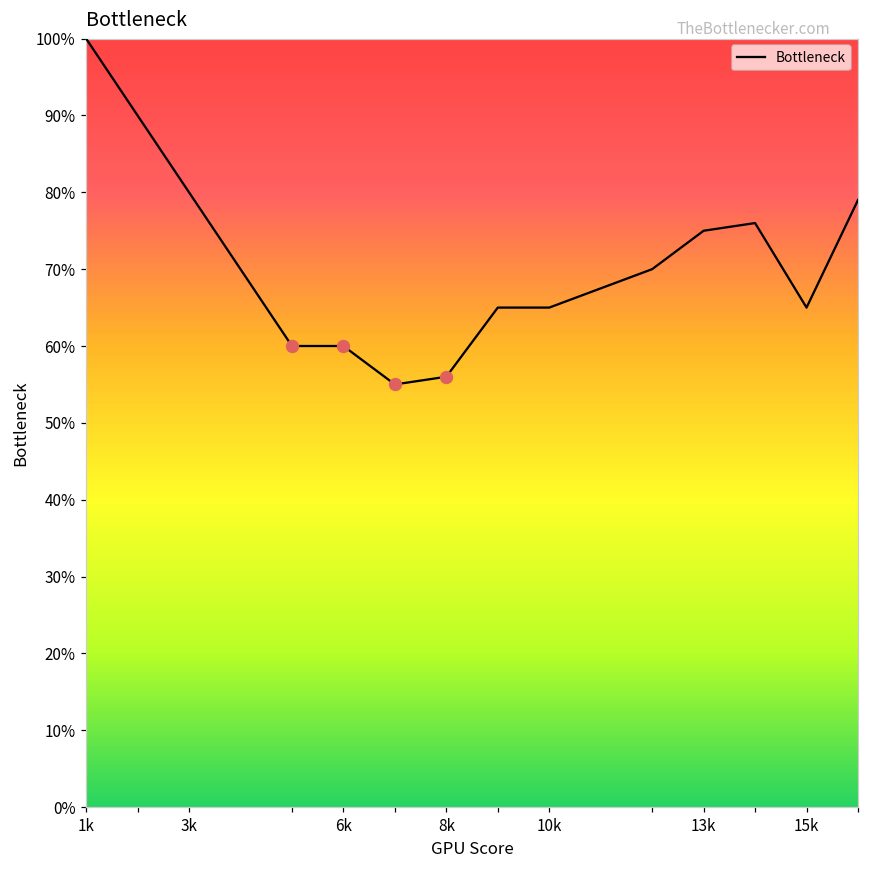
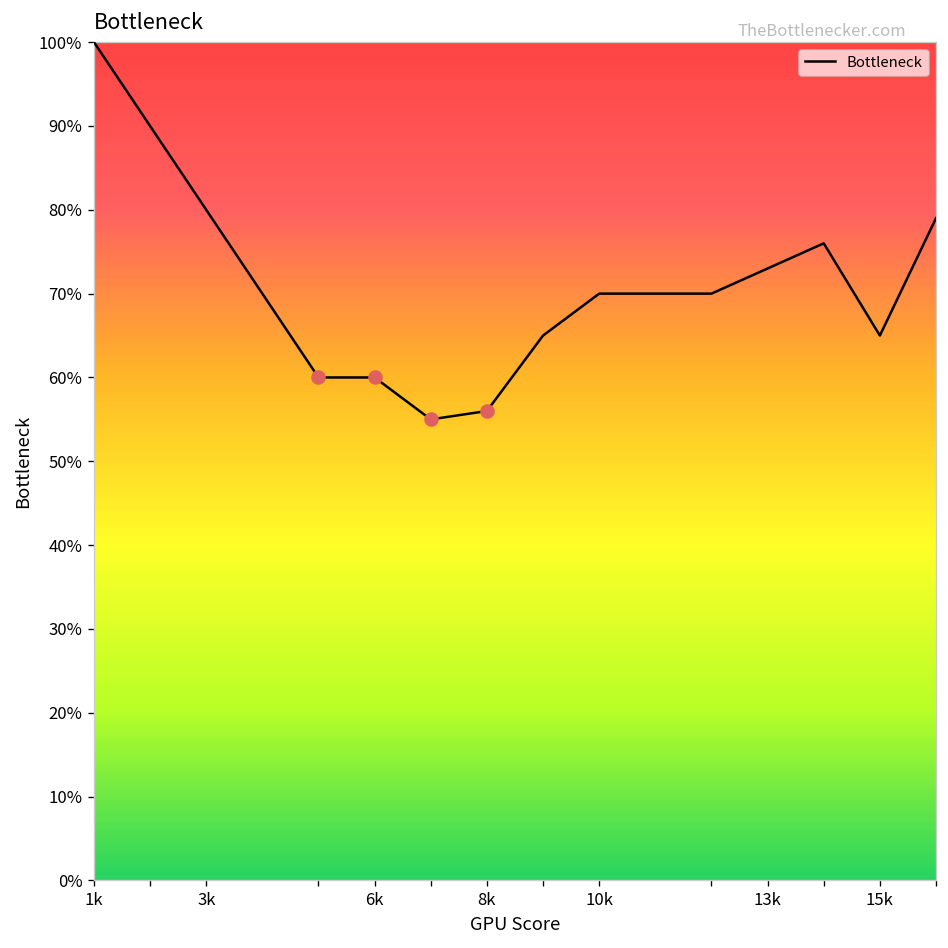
Bottleneck, 10k: 65% -> 70%
Bottleneck, 13k: 75% -> 73%
